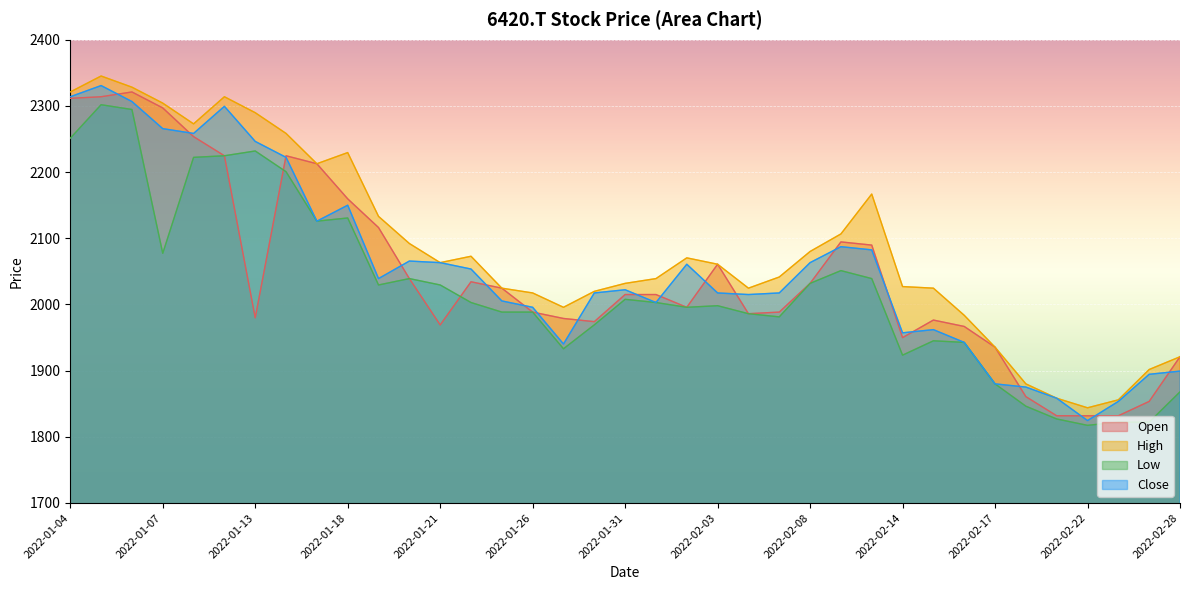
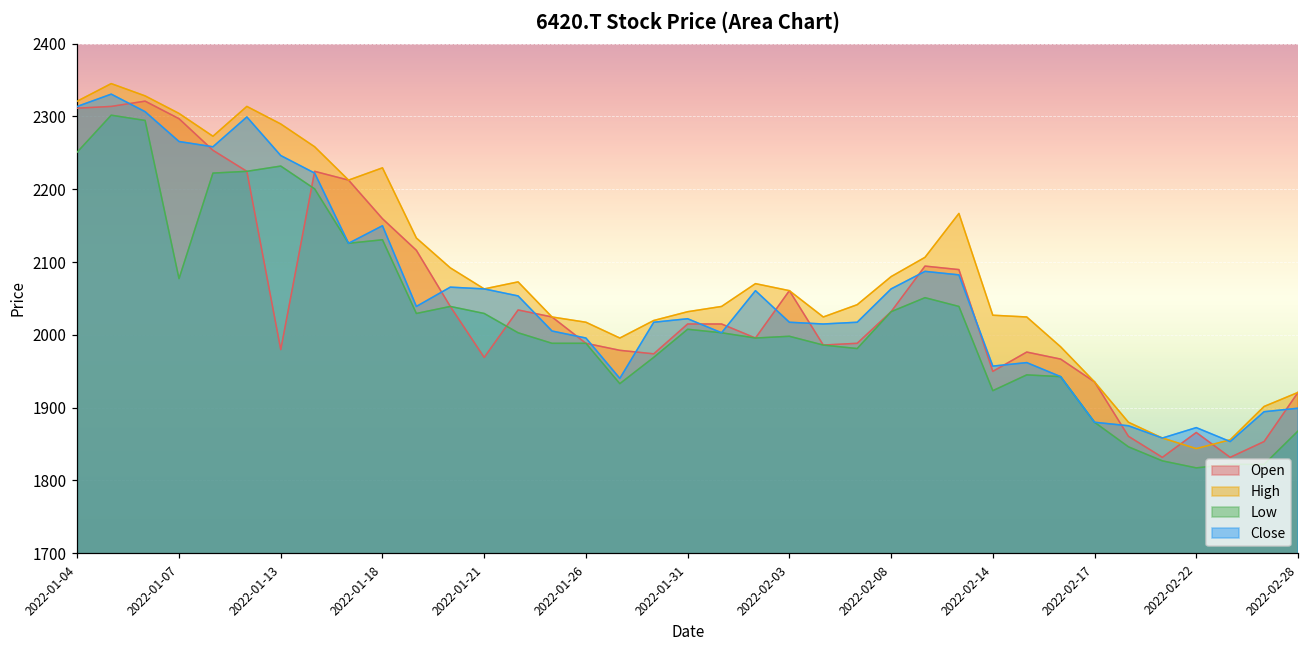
Open, 2022-02-22: 1830 -> 1870
Close, 2022-02-22: 1820 -> 1870
